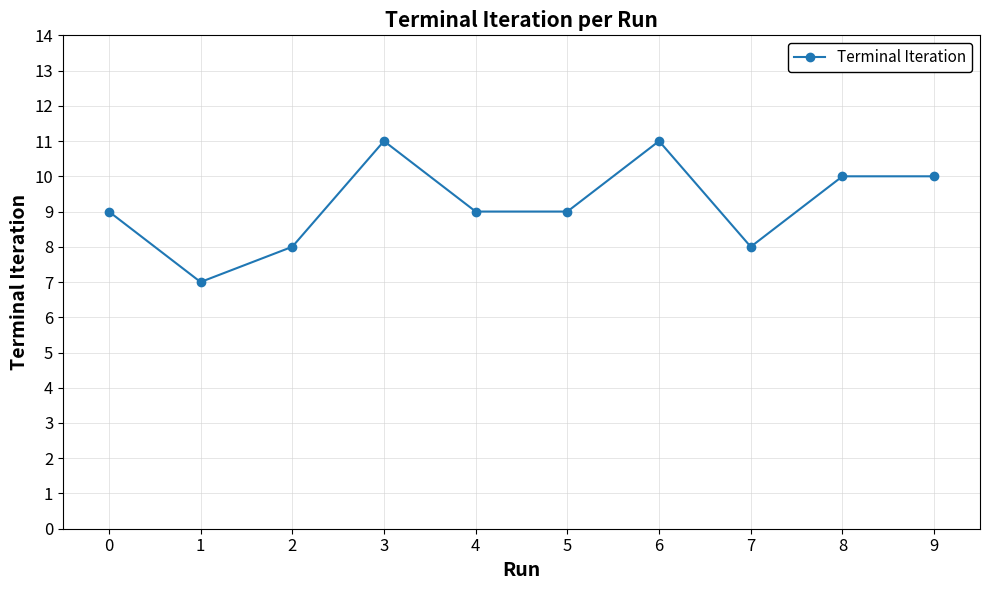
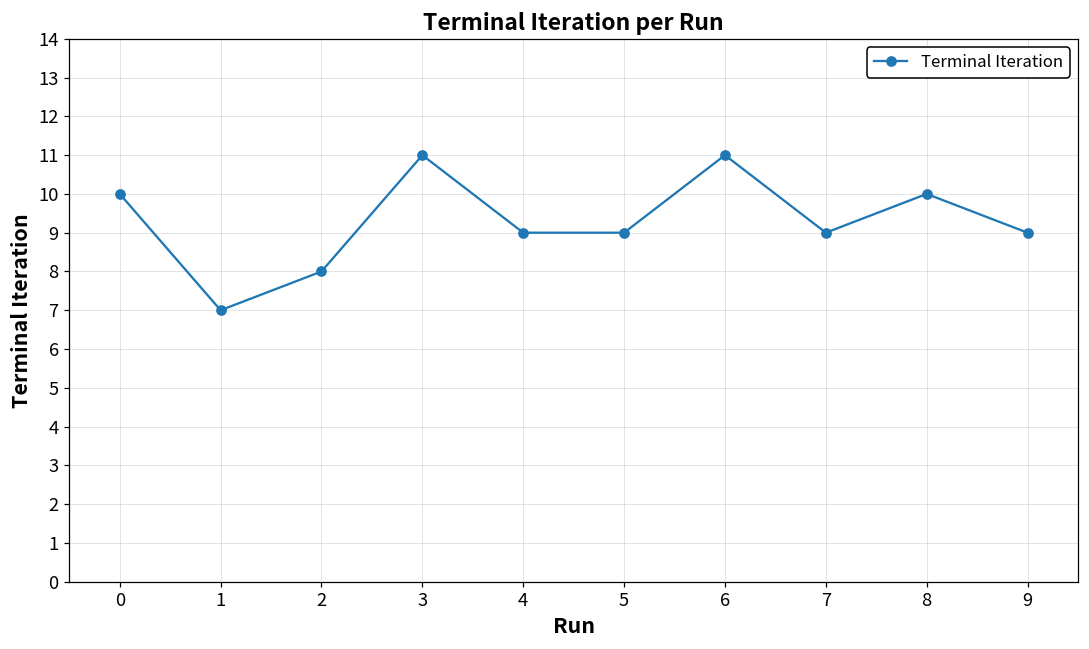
0: 9 -> 10
7: 8 -> 9
9: 10 -> 9
